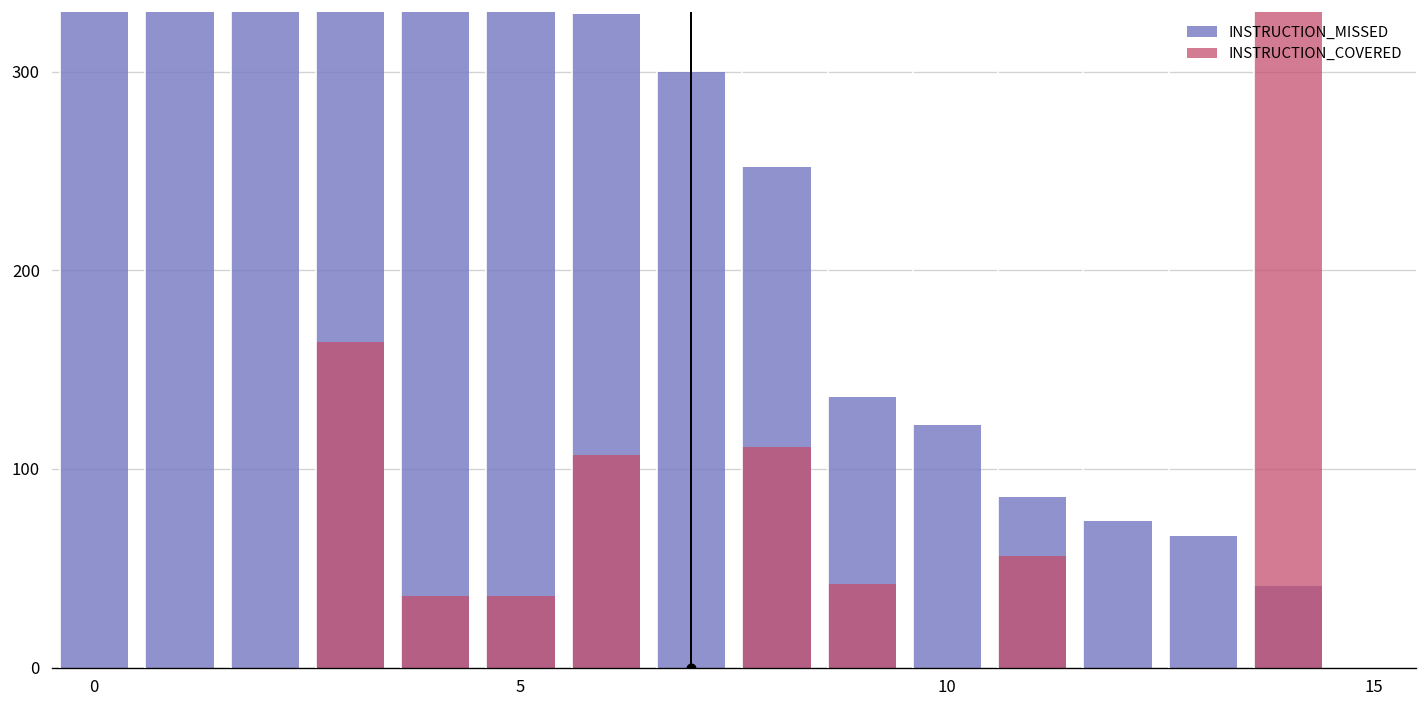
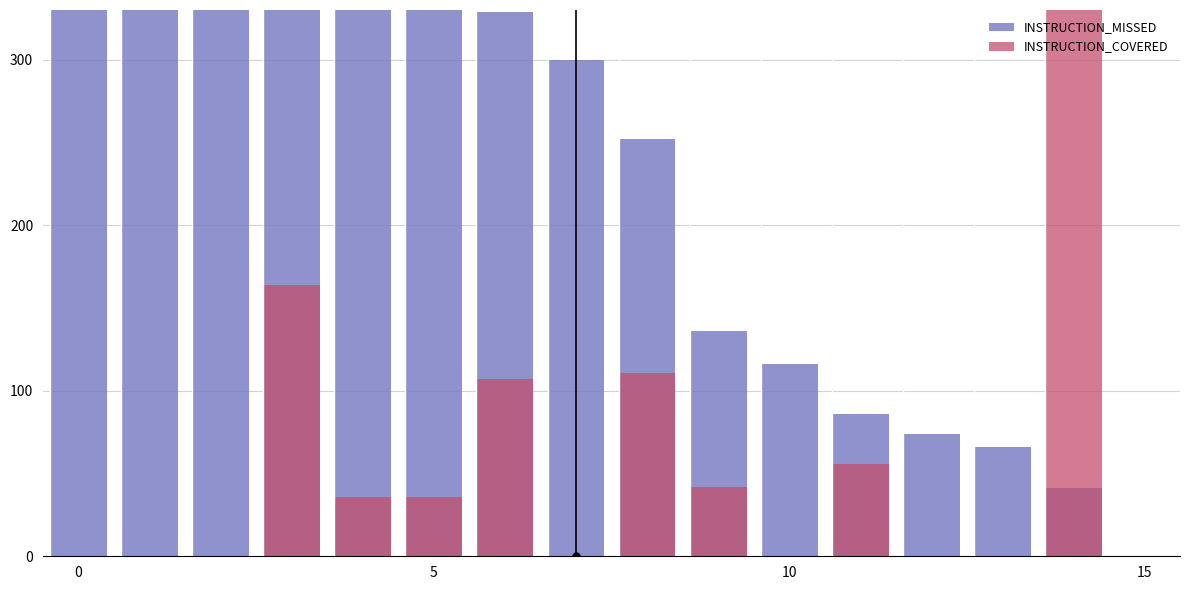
INSTRUCTION_MISSED, 10: 122 -> 116
